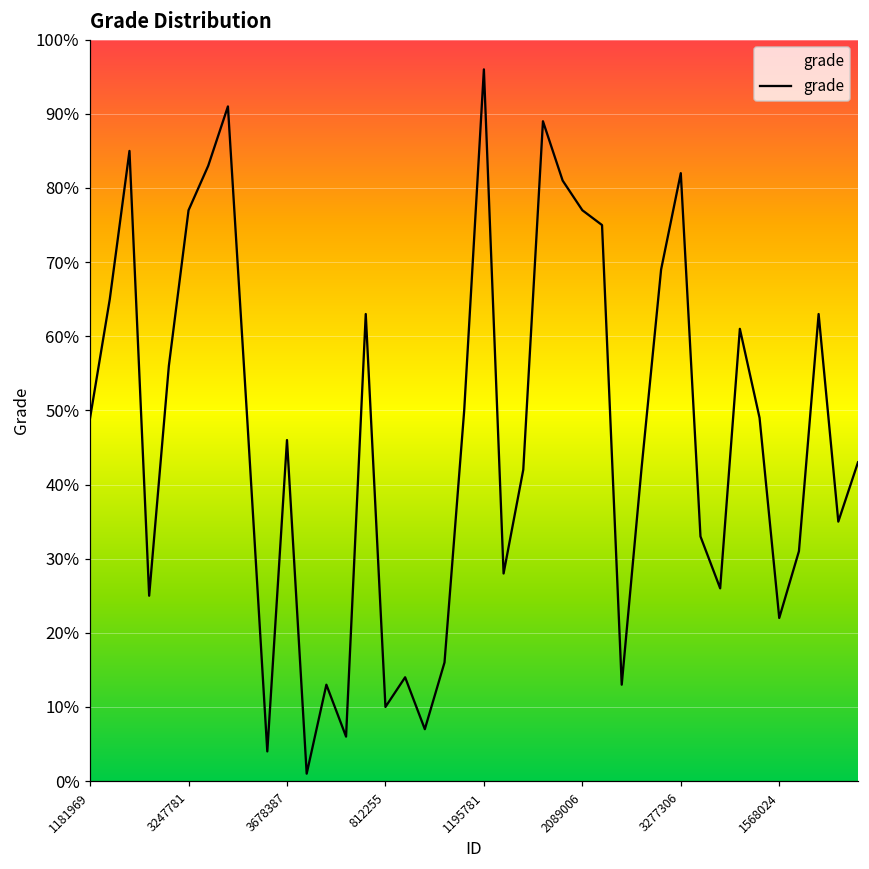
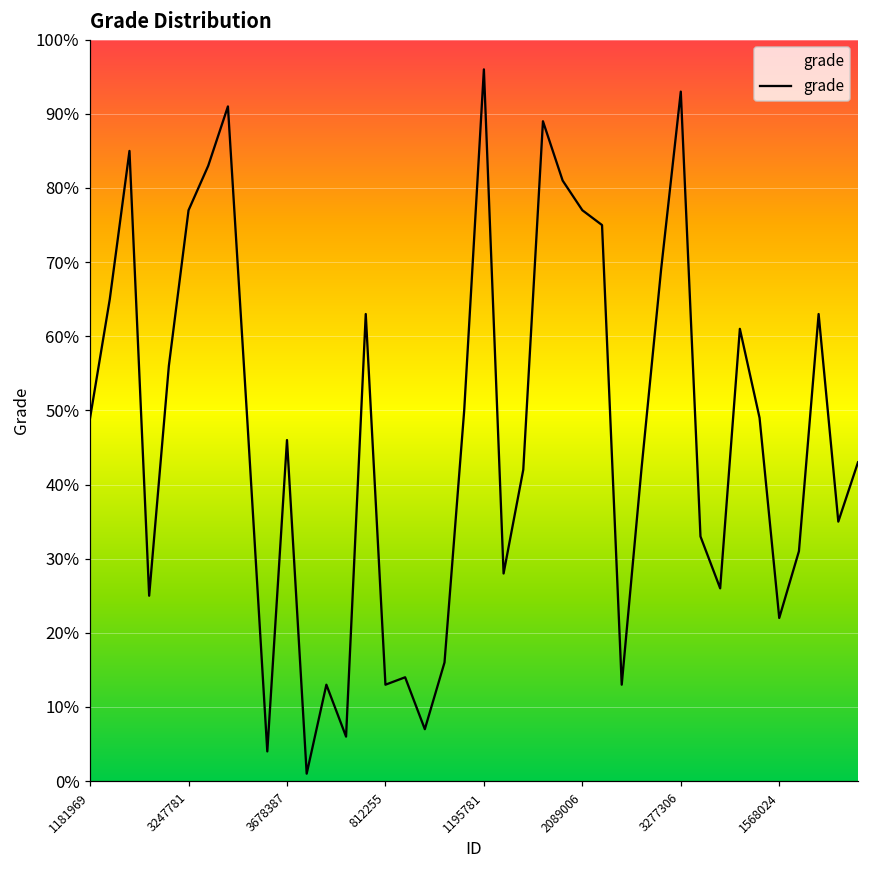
812255: 10% -> 13%
3277306: 82% -> 93%
